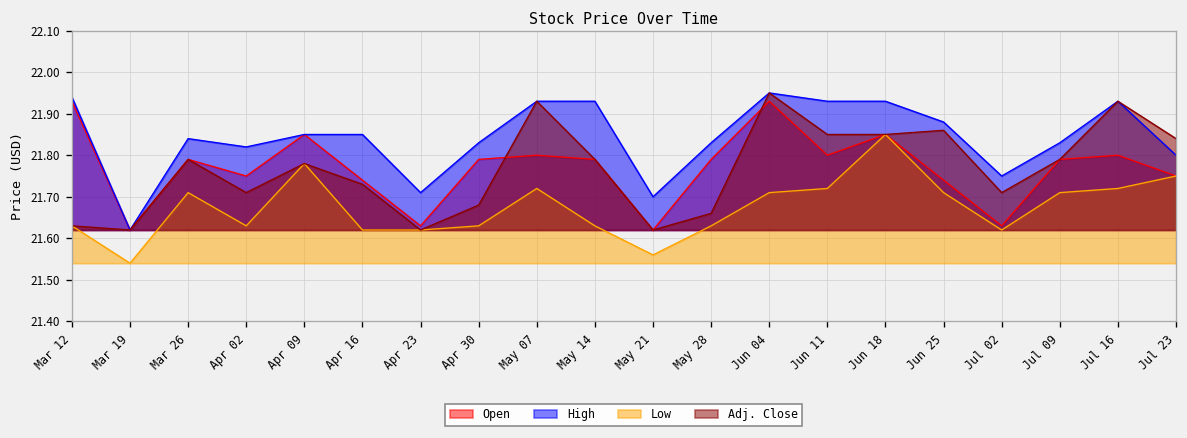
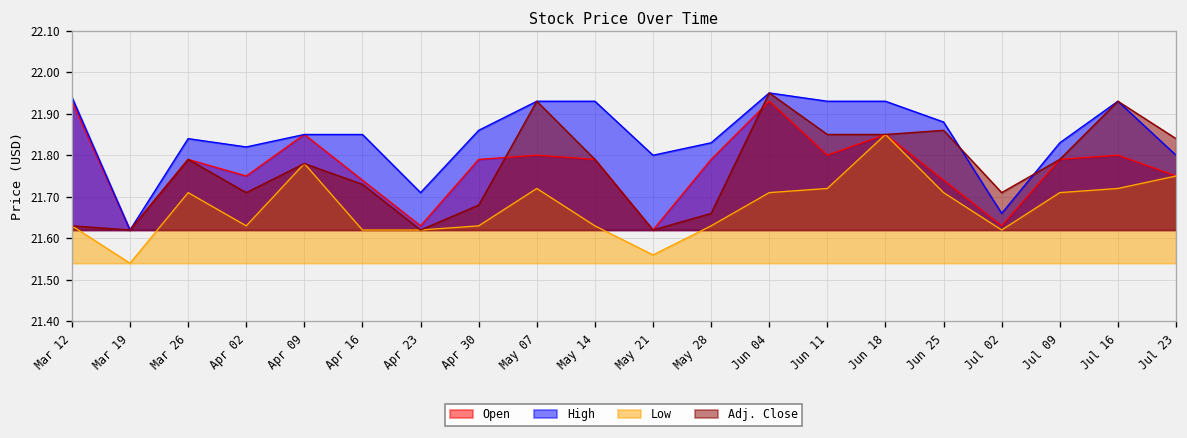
High, Apr 30: 21.83 -> 21.86
High, May 21: 21.7 -> 21.8
High, Jul 02: 21.75 -> 21.66
